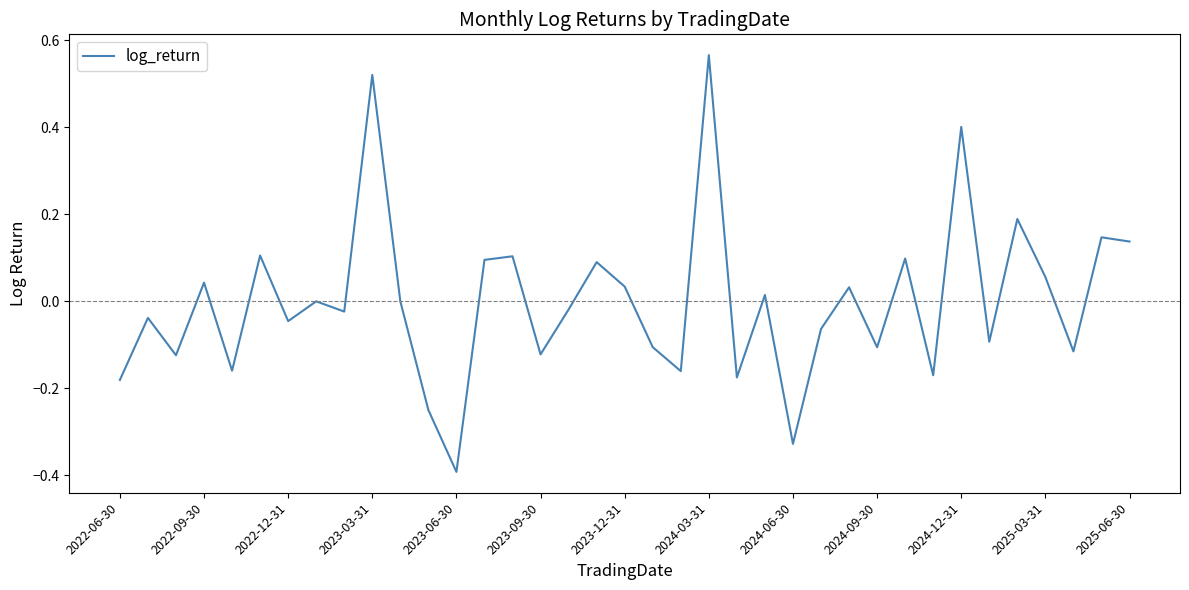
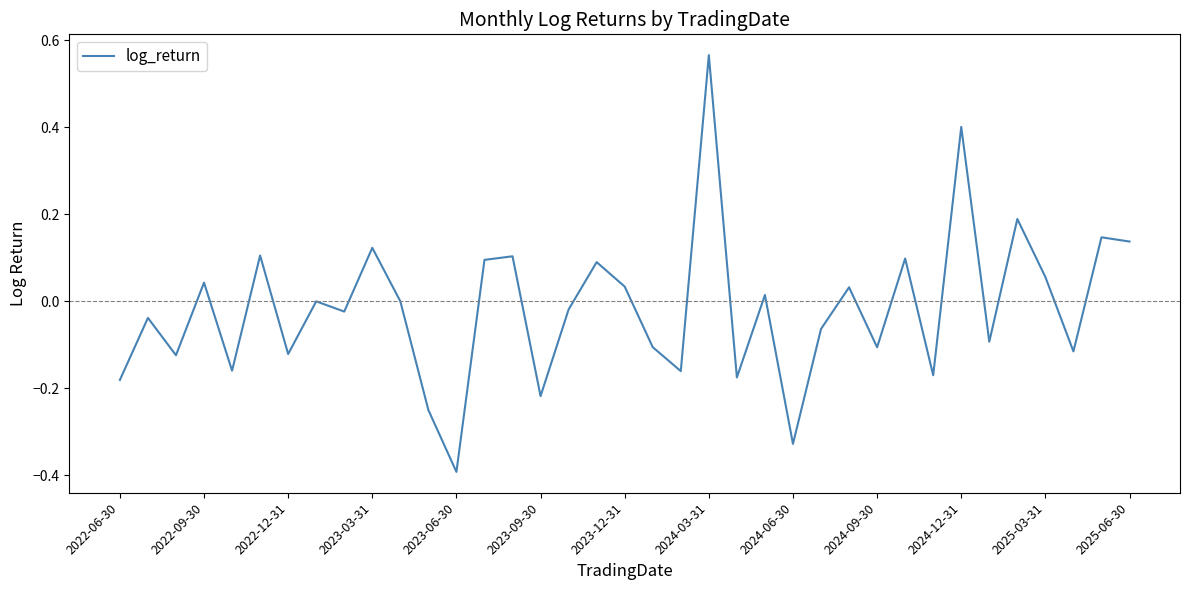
2022-12-31: -0.05 -> -0.12
2023-03-31: 0.52 -> 0.12
2023-09-30: -0.12 -> -0.22
